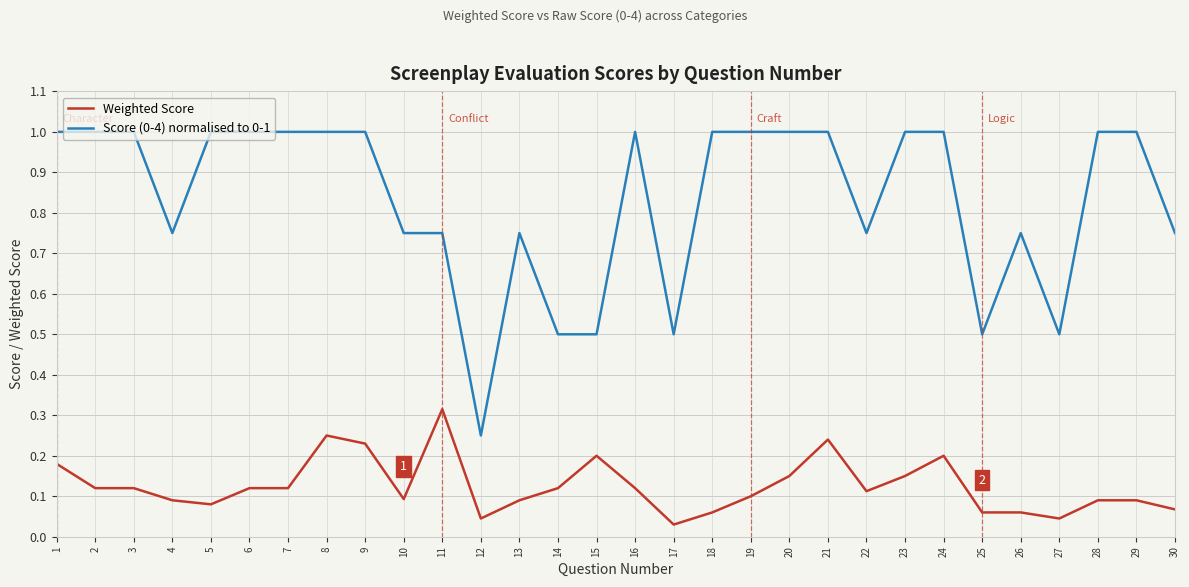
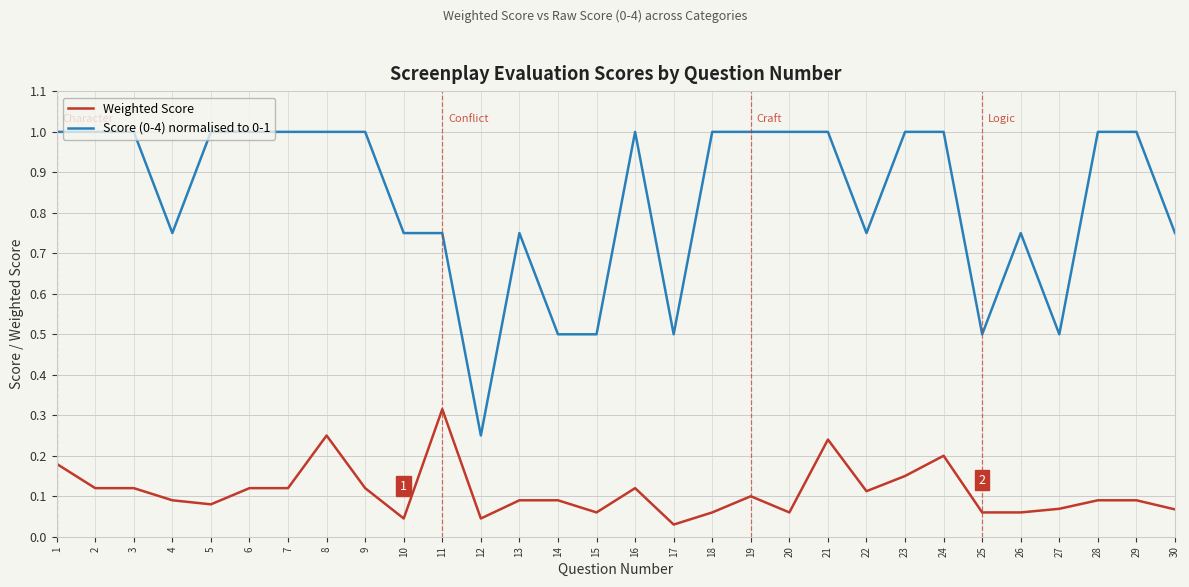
Weighted Score, 9: 0.23 -> 0.12
Weighted Score, 10: 0.09 -> 0.05
Weighted Score, 14: 0.12 -> 0.09
Weighted Score, 15: 0.20 -> 0.06
Weighted Score, 20: 0.15 -> 0.06
Weighted Score, 27: 0.05 -> 0.07
